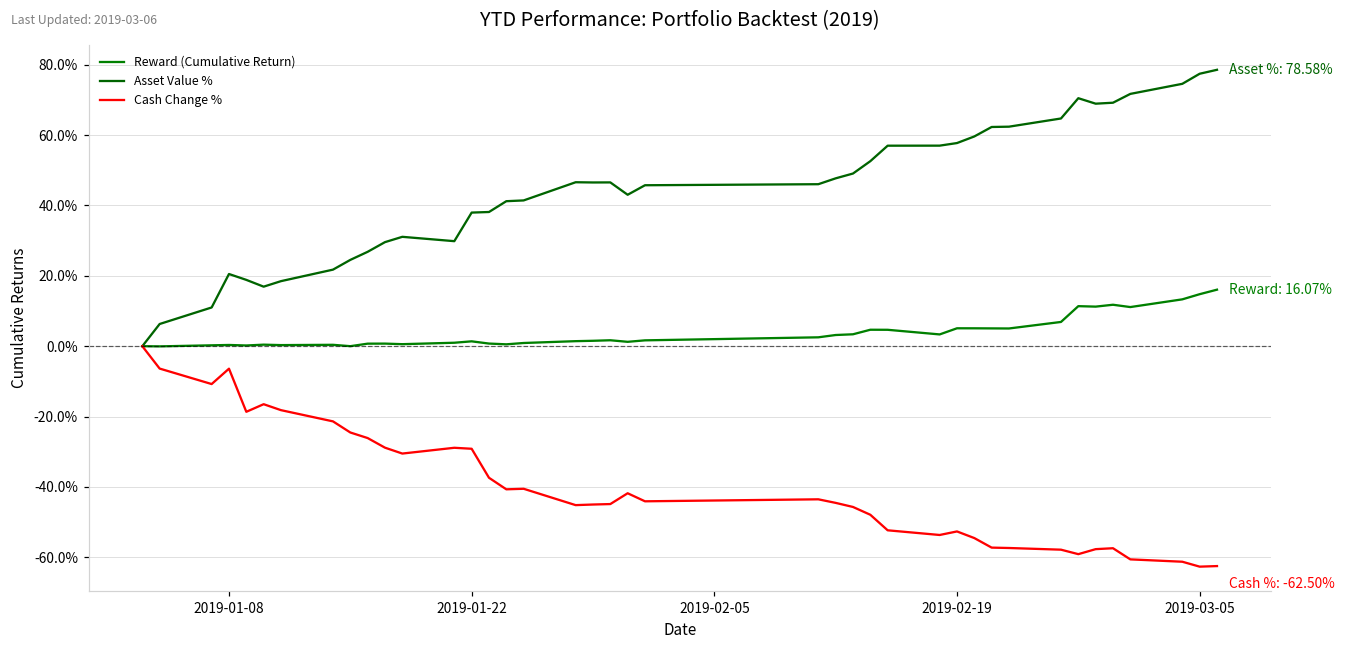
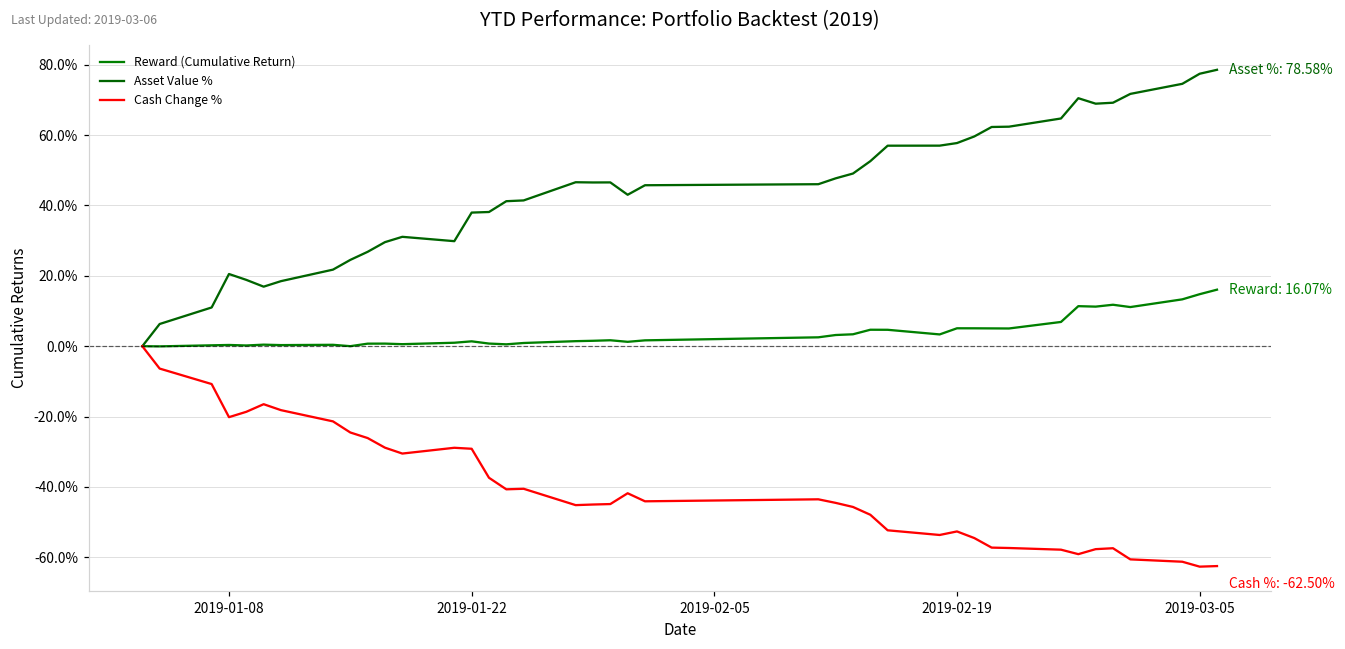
Cash Change %, 2019-01-08: -6% -> -20%
